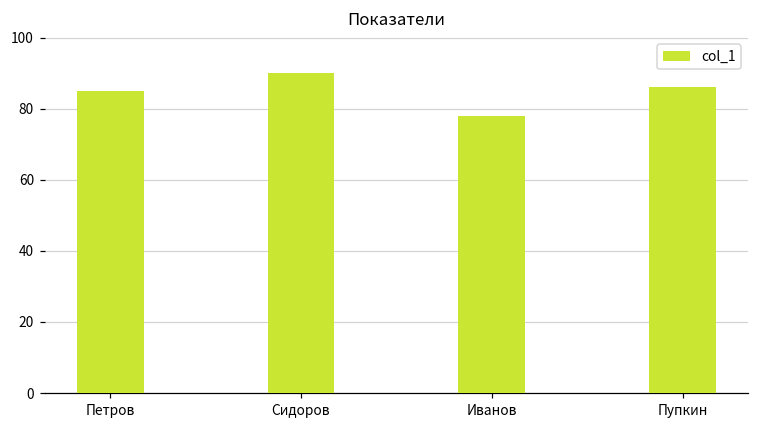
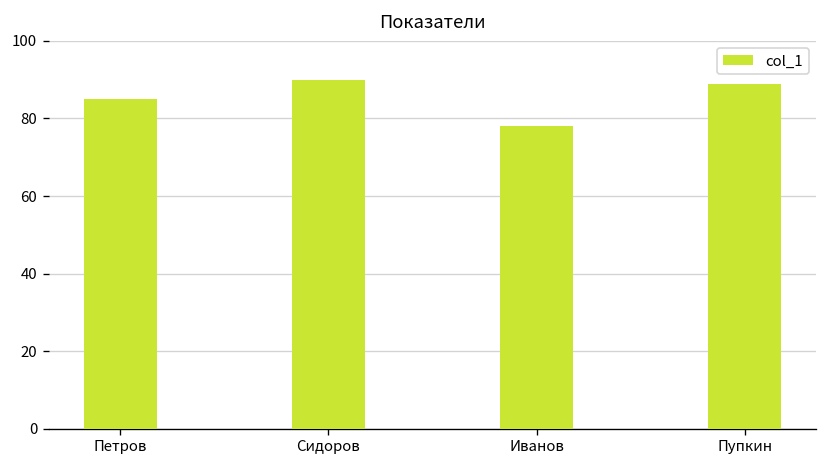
Пупкин: 86 -> 89
